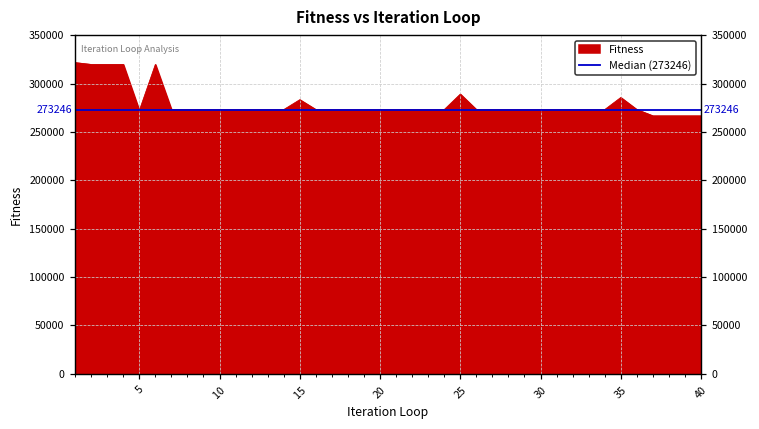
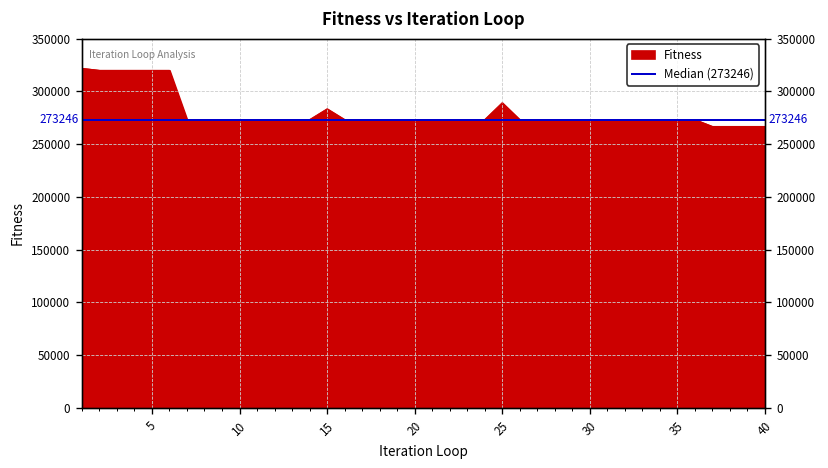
5: 270000 -> 320000
35: 290000 -> 270000
